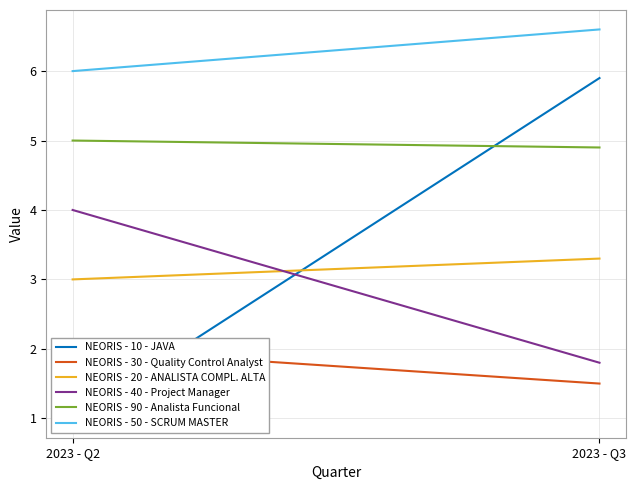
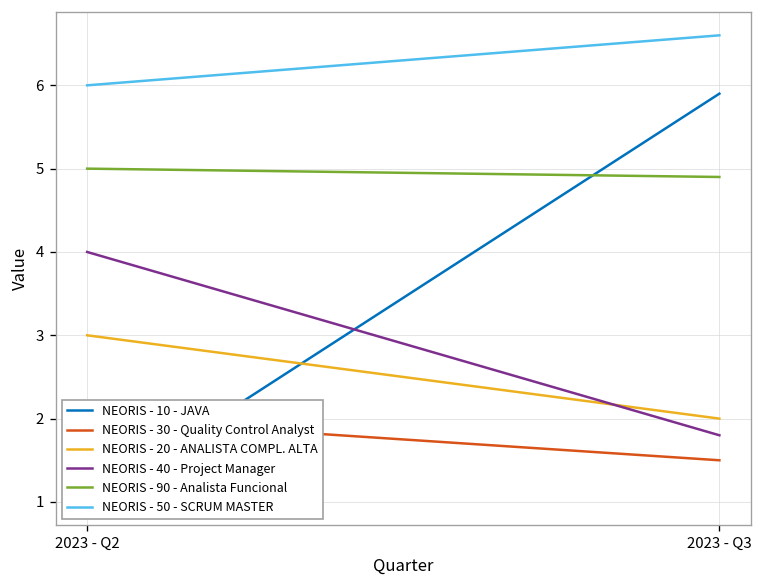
NEORIS - 20 - ANALISTA COMPL. ALTA, 2023 - Q3: 3.3 -> 2.0
